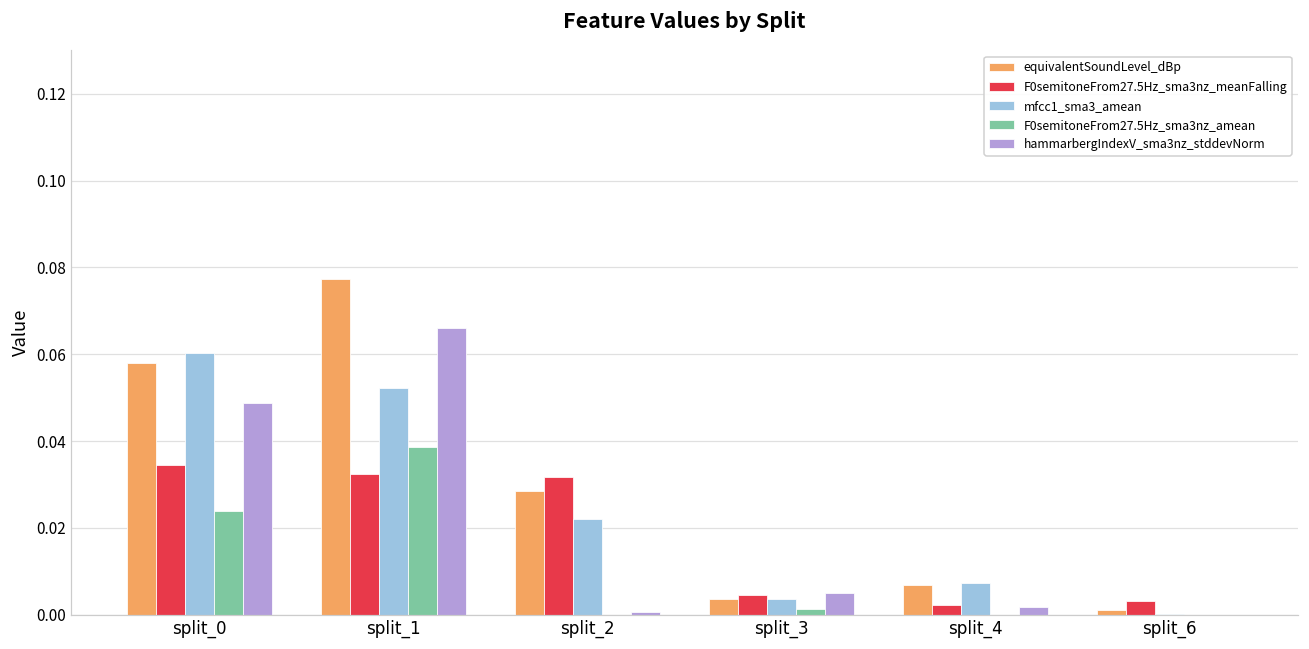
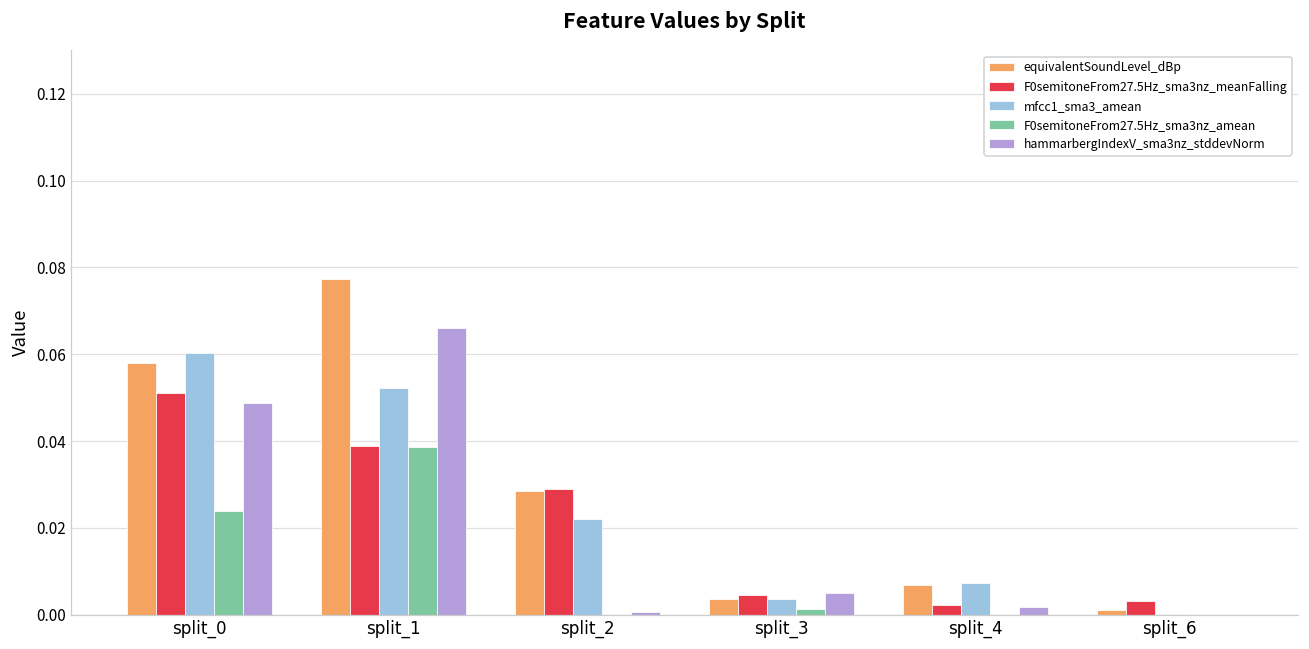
F0semitoneFrom27.5Hz_sma3nz_meanFalling, split_0: 0.035 -> 0.051
F0semitoneFrom27.5Hz_sma3nz_meanFalling, split_1: 0.033 -> 0.039
F0semitoneFrom27.5Hz_sma3nz_meanFalling, split_2: 0.032 -> 0.029
